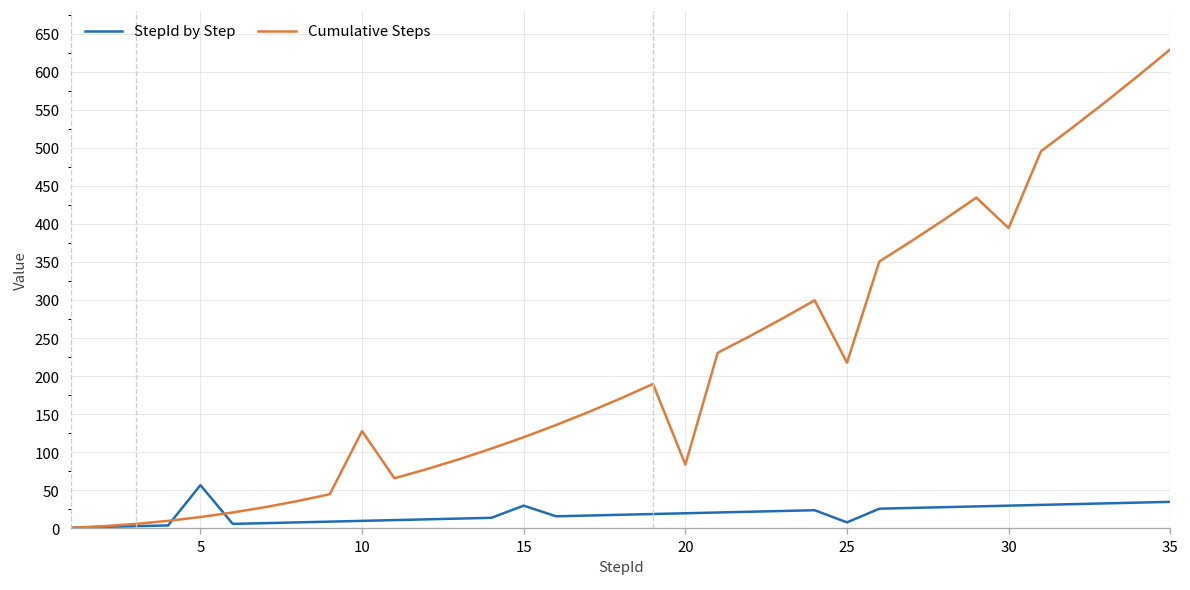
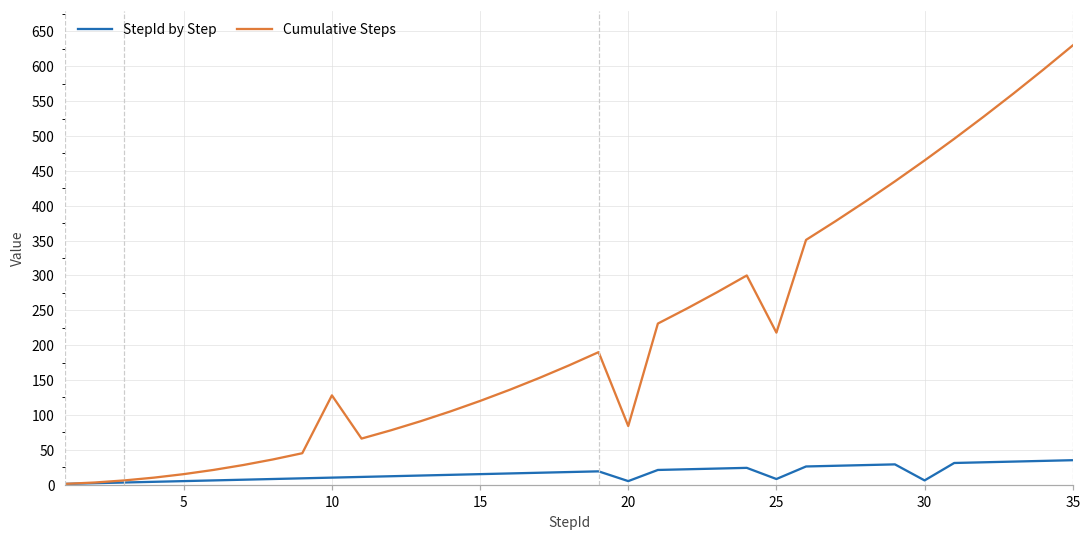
StepId by Step, 5: 60 -> 10
StepId by Step, 15: 30 -> 20
StepId by Step, 20: 20 -> 10
StepId by Step, 30: 30 -> 10
Cumulative Steps, 30: 400 -> 470
